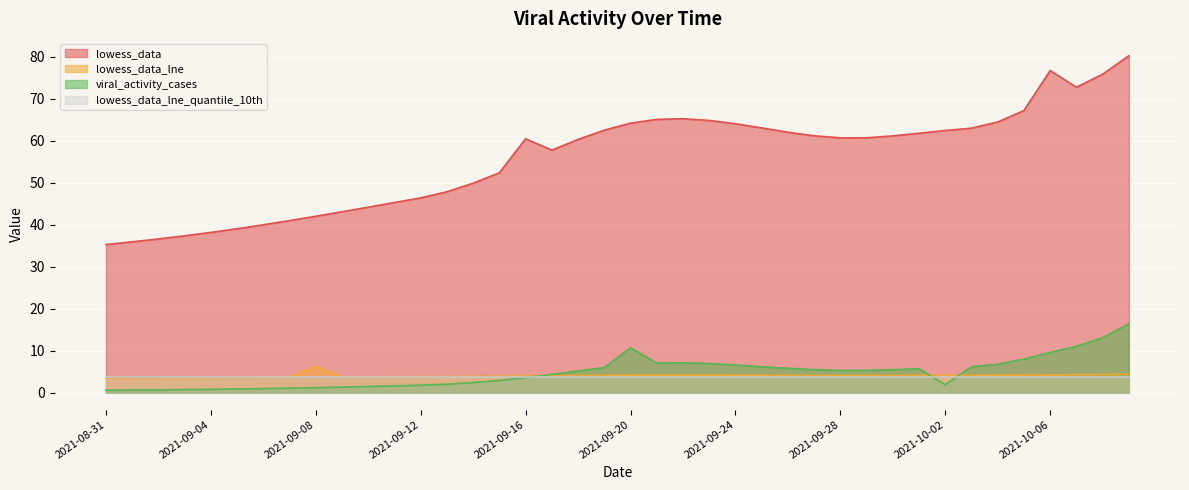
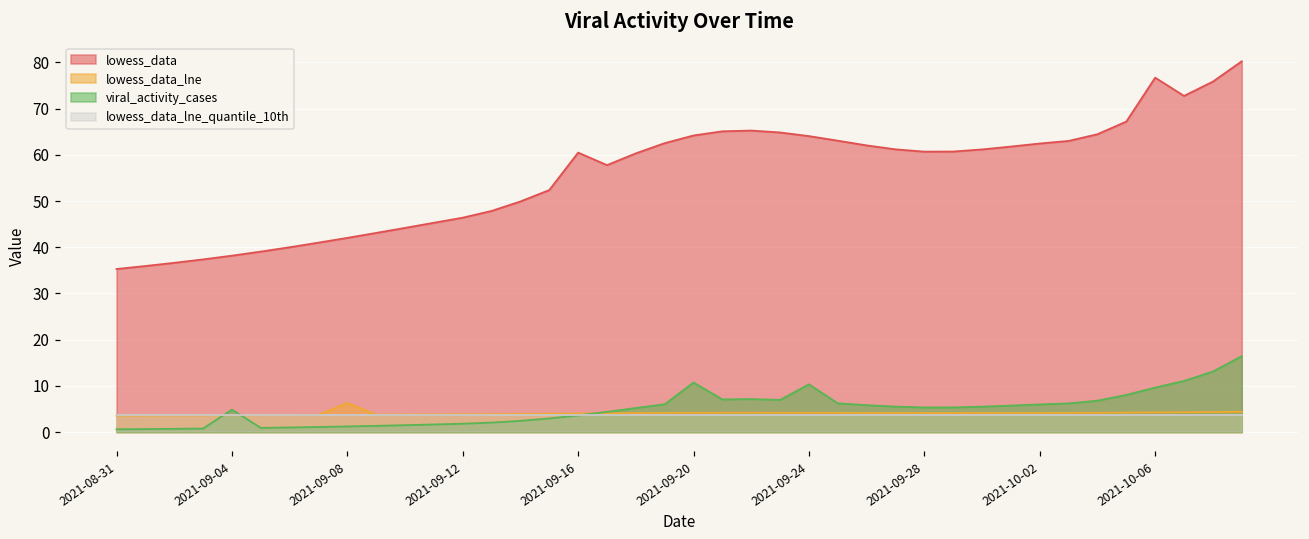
viral_activity_cases, 2021-09-04: 1 -> 5
viral_activity_cases, 2021-09-24: 7 -> 10
viral_activity_cases, 2021-10-02: 2 -> 6
